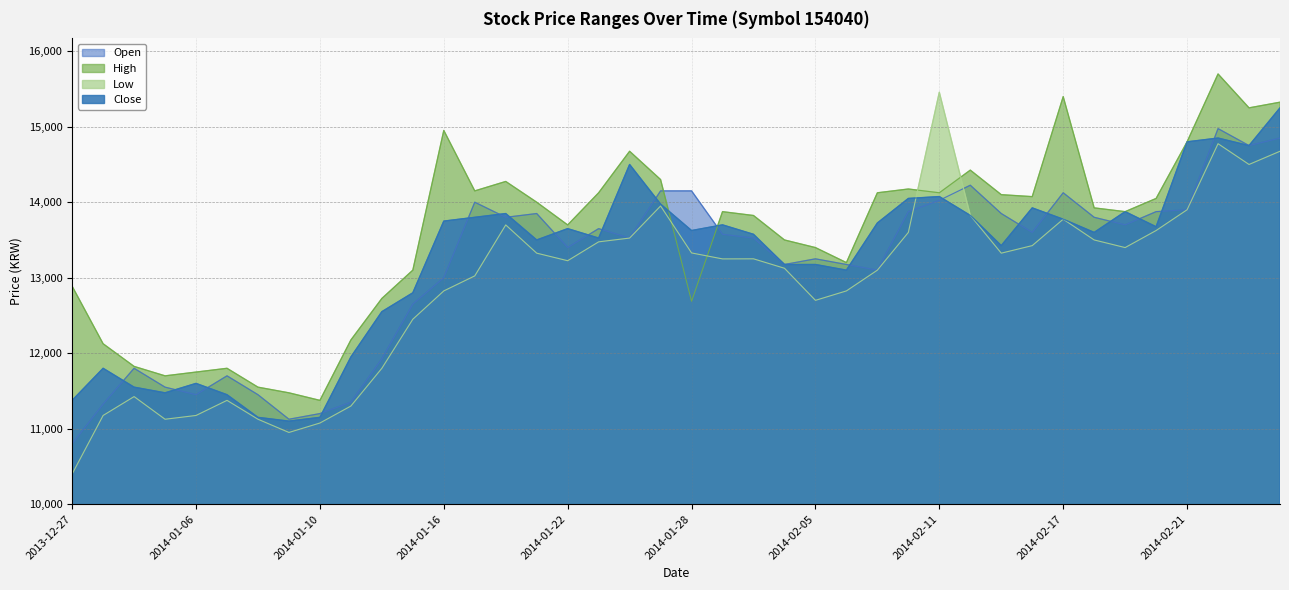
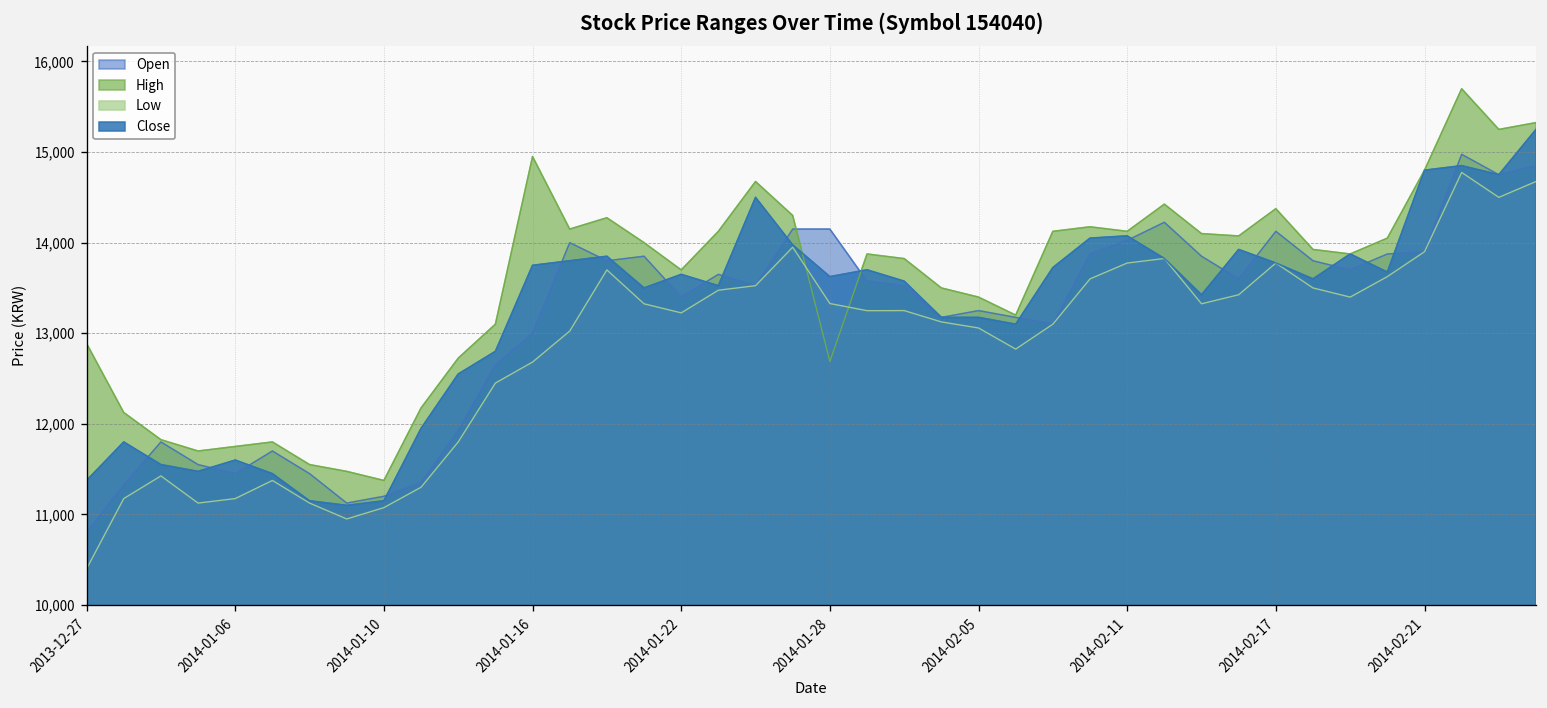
Low, 2014-01-16: 12,800 -> 12,700
Low, 2014-02-05: 12,700 -> 13,100
Low, 2014-02-11: 15,500 -> 13,800
High, 2014-02-17: 15,400 -> 14,400
